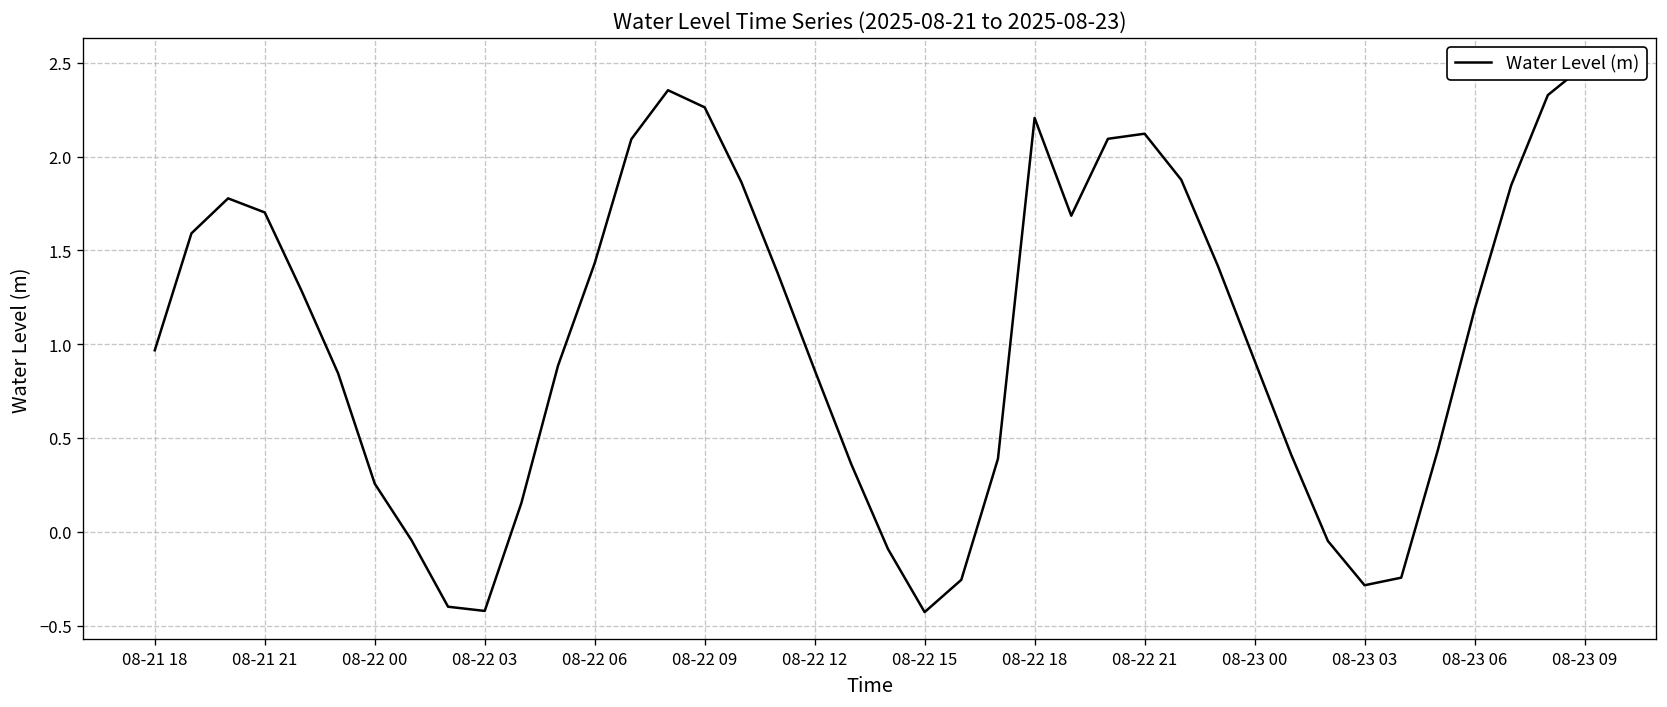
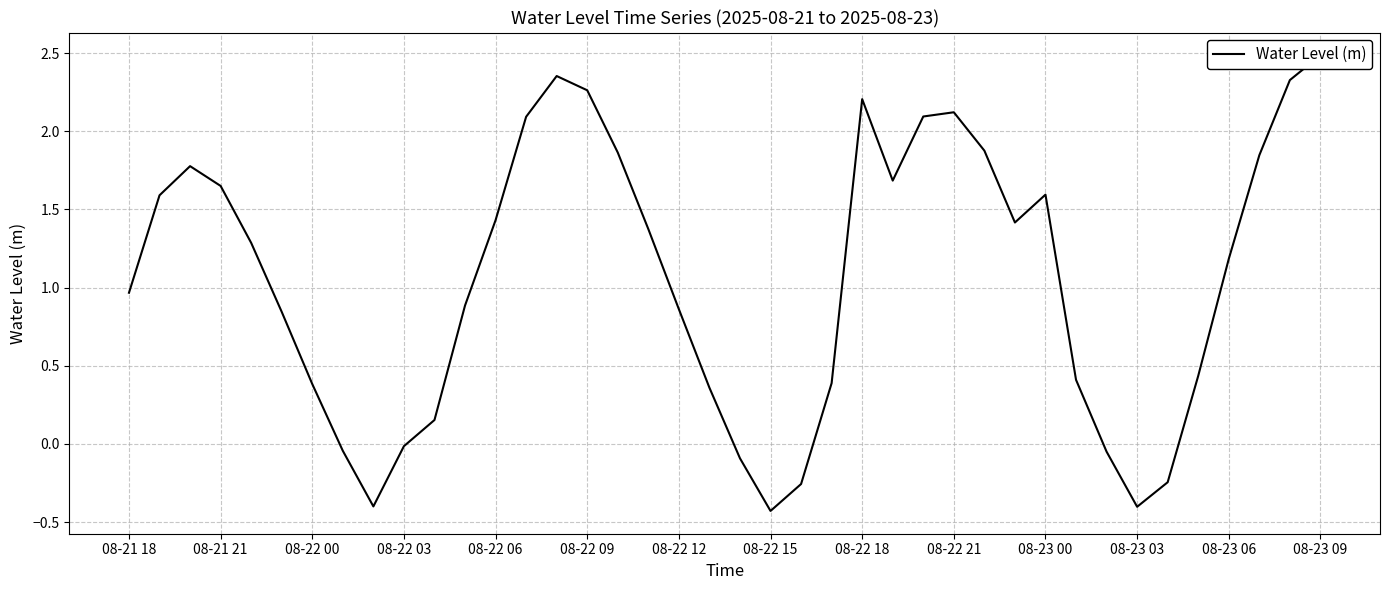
08-21 21: 1.70 -> 1.65
08-22 00: 0.26 -> 0.38
08-22 03: -0.42 -> -0.01
08-23 00: 0.91 -> 1.59
08-23 03: -0.28 -> -0.40
